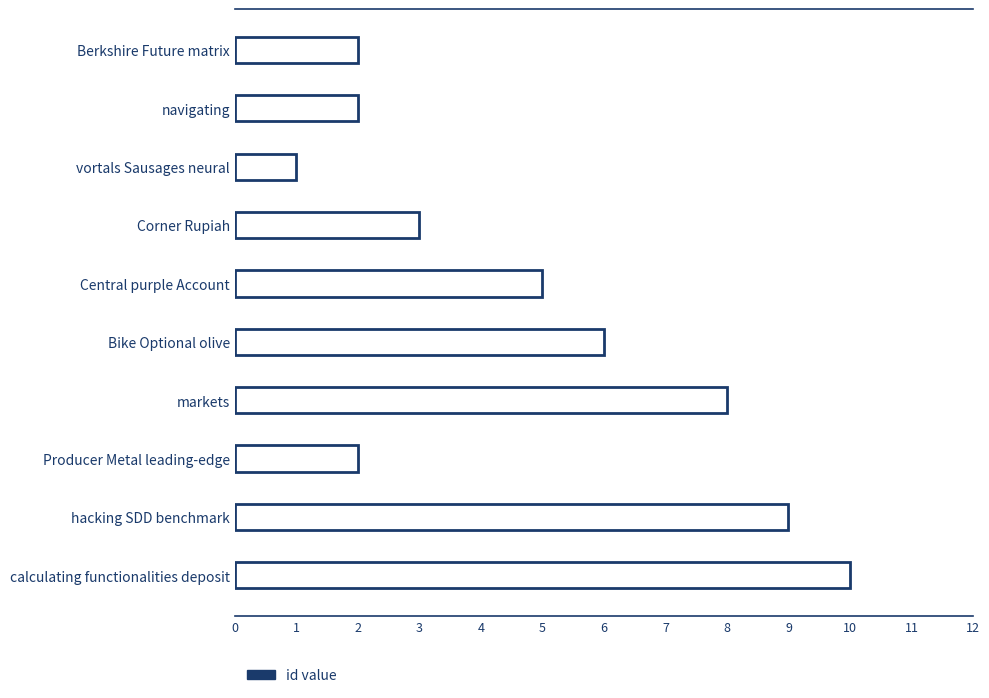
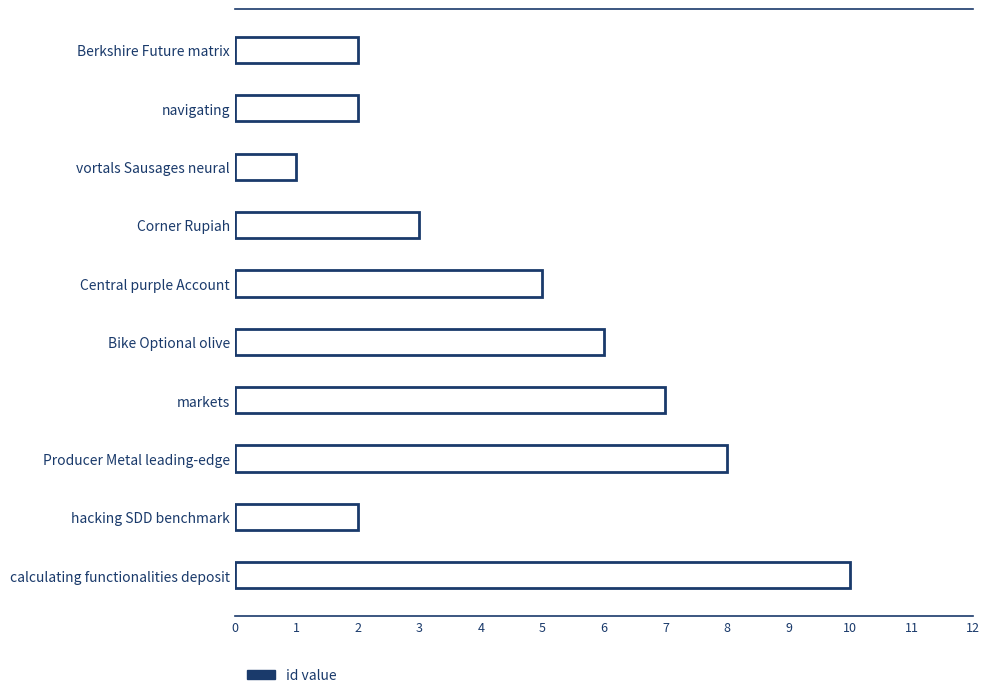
markets: 8 -> 7
Producer Metal leading-edge: 2 -> 8
hacking SDD benchmark: 9 -> 2
